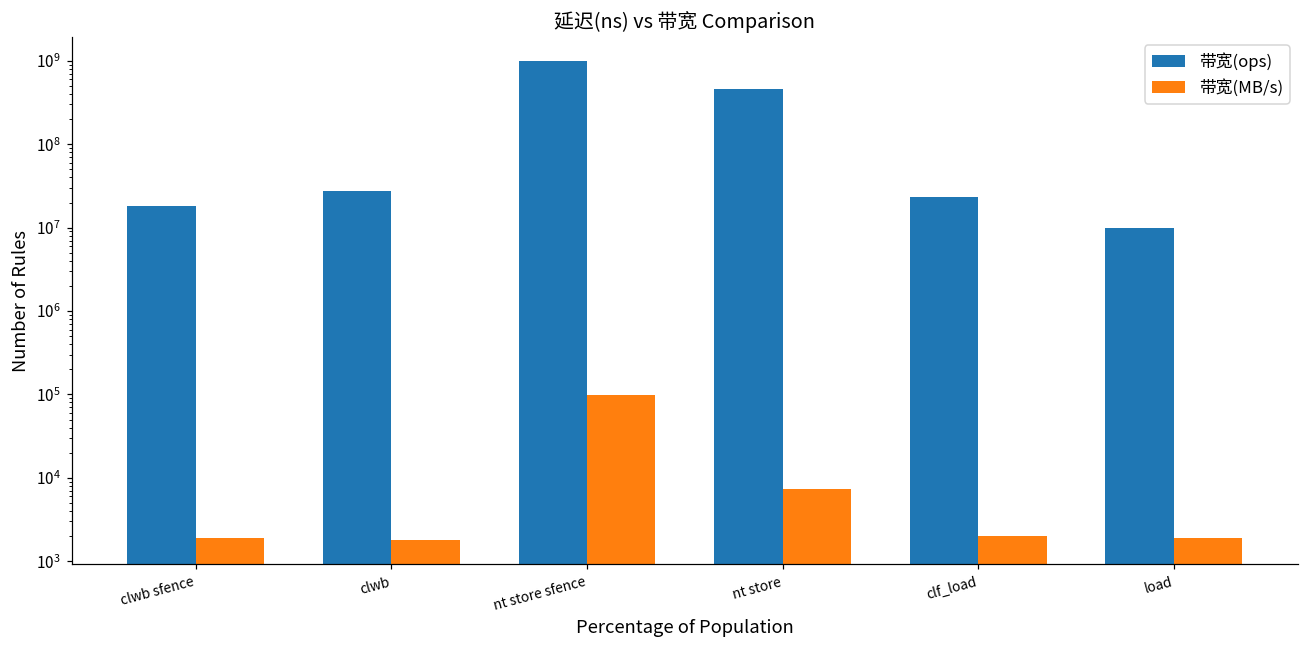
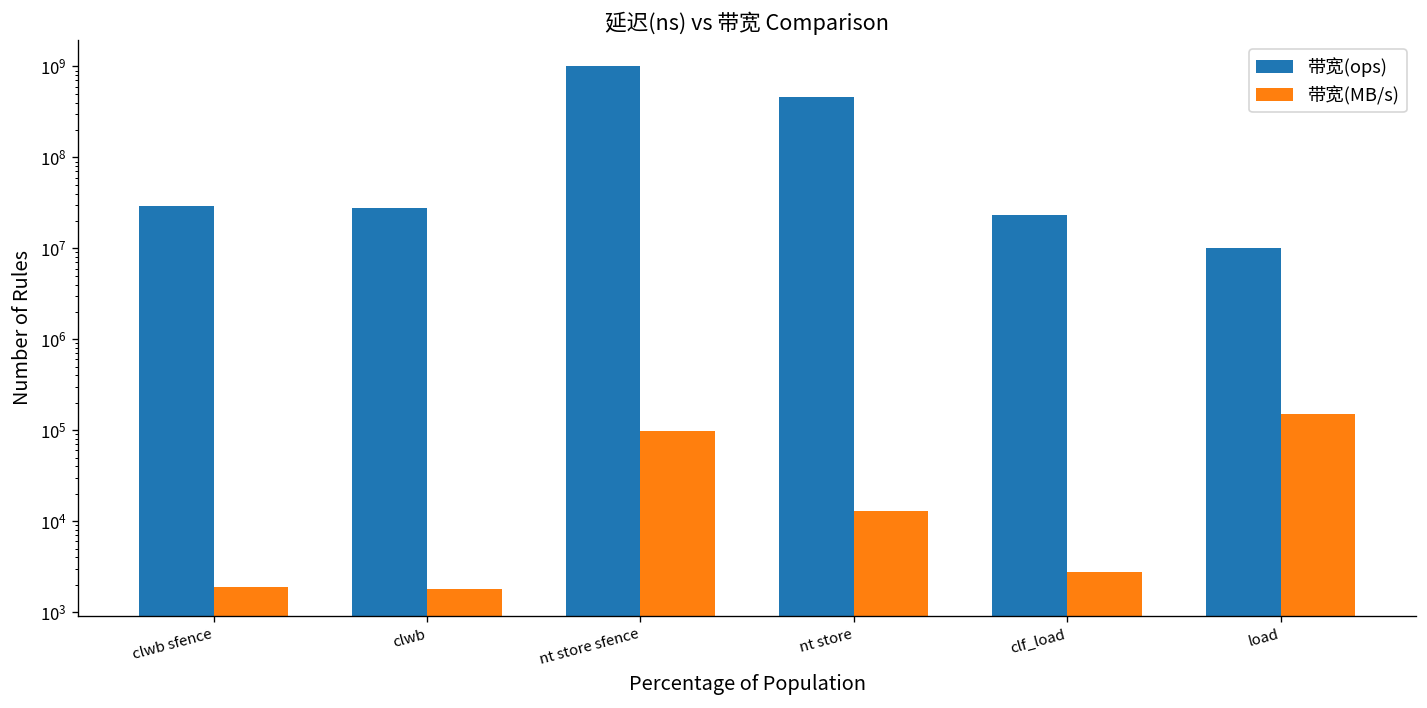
带宽(ops), clwb sfence: 18000000 -> 29000000
带宽(MB/s), nt store: 7000 -> 13000
带宽(MB/s), clf_load: 2000 -> 2800
带宽(MB/s), load: 1900 -> 150000
